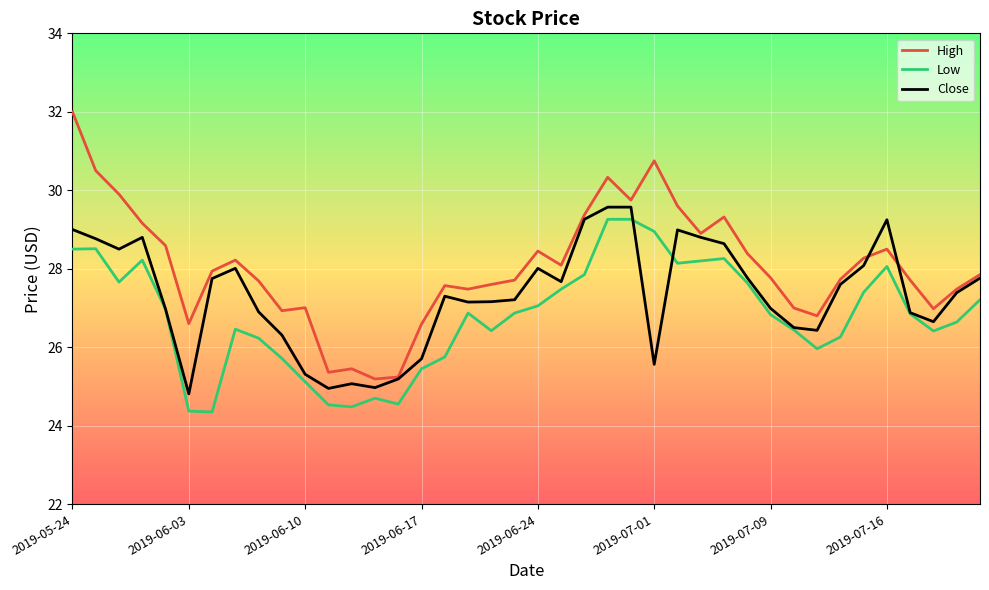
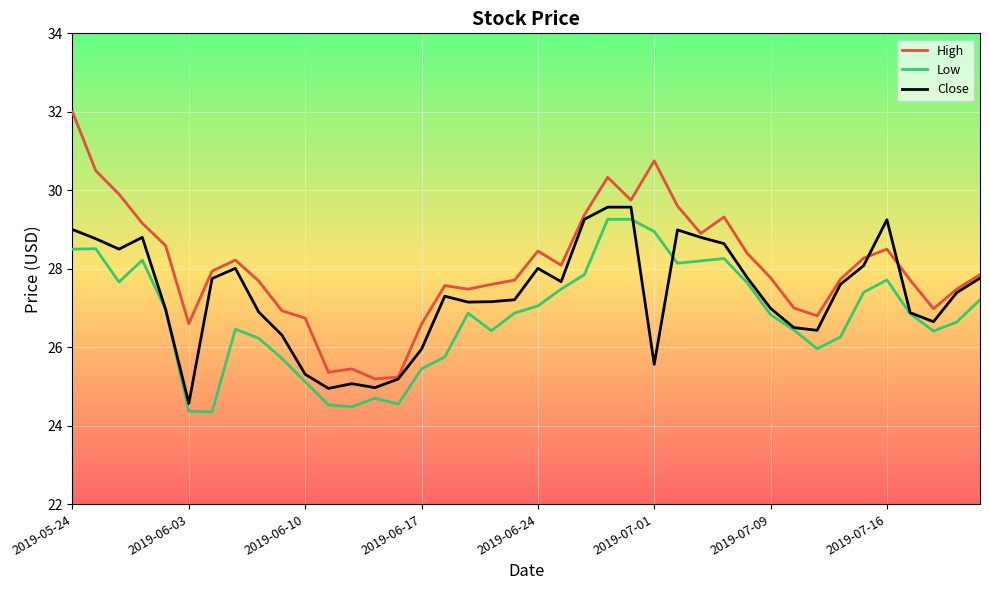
Close, 2019-06-03: 24.8 -> 24.6
High, 2019-06-10: 27.0 -> 26.7
Close, 2019-06-17: 25.7 -> 26.0
Low, 2019-07-16: 28.1 -> 27.7
